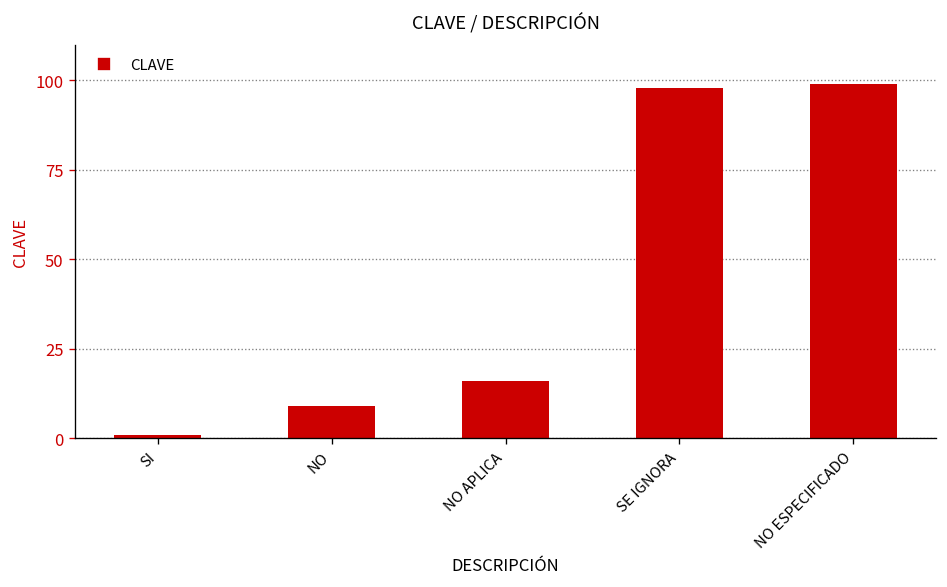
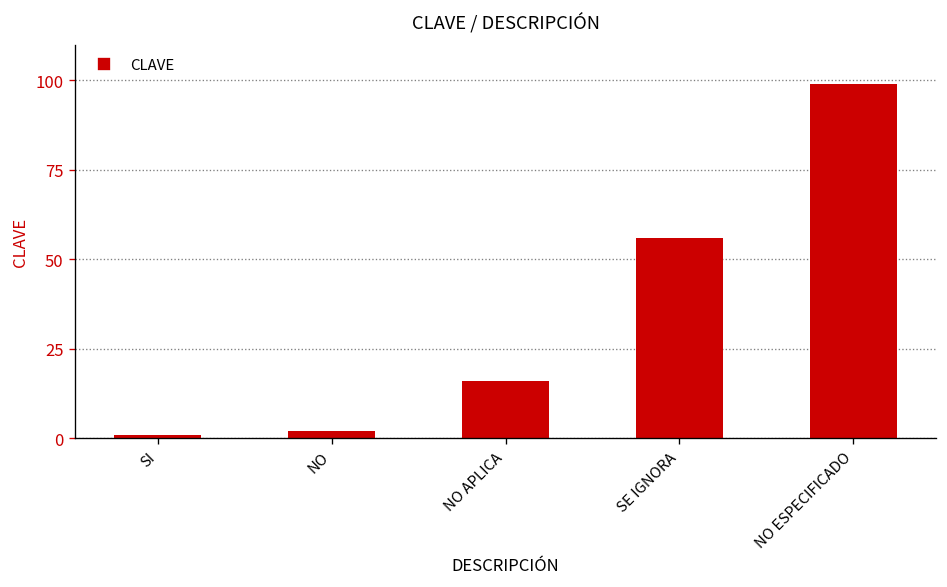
NO: 9 -> 2
SE IGNORA: 98 -> 56
